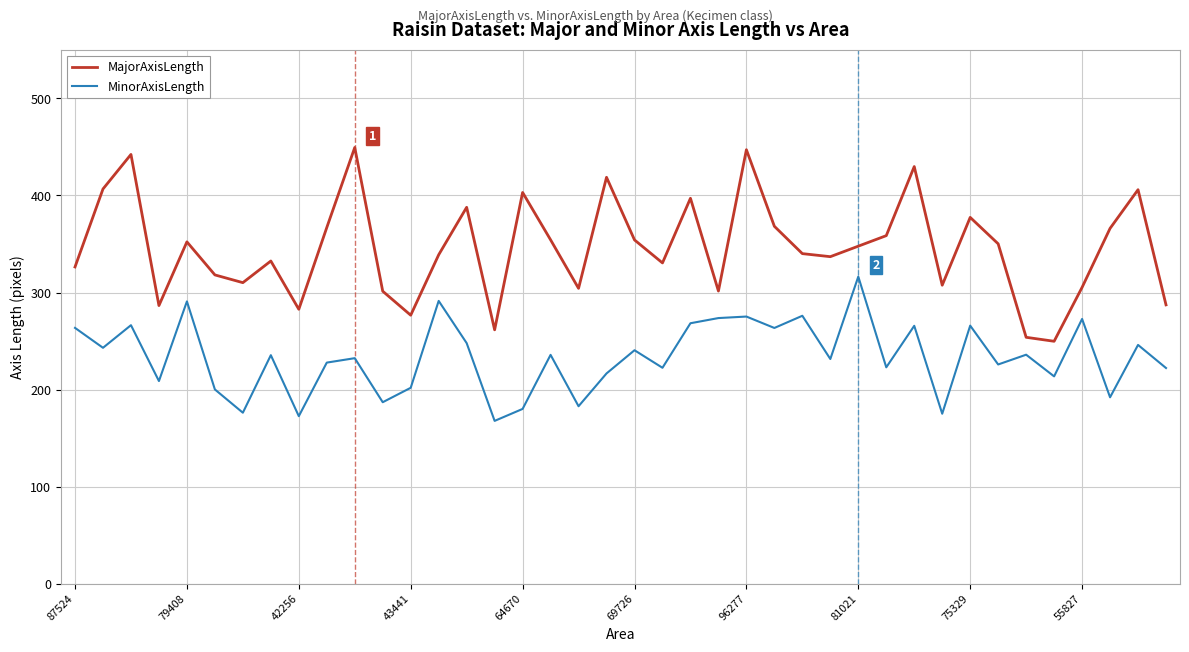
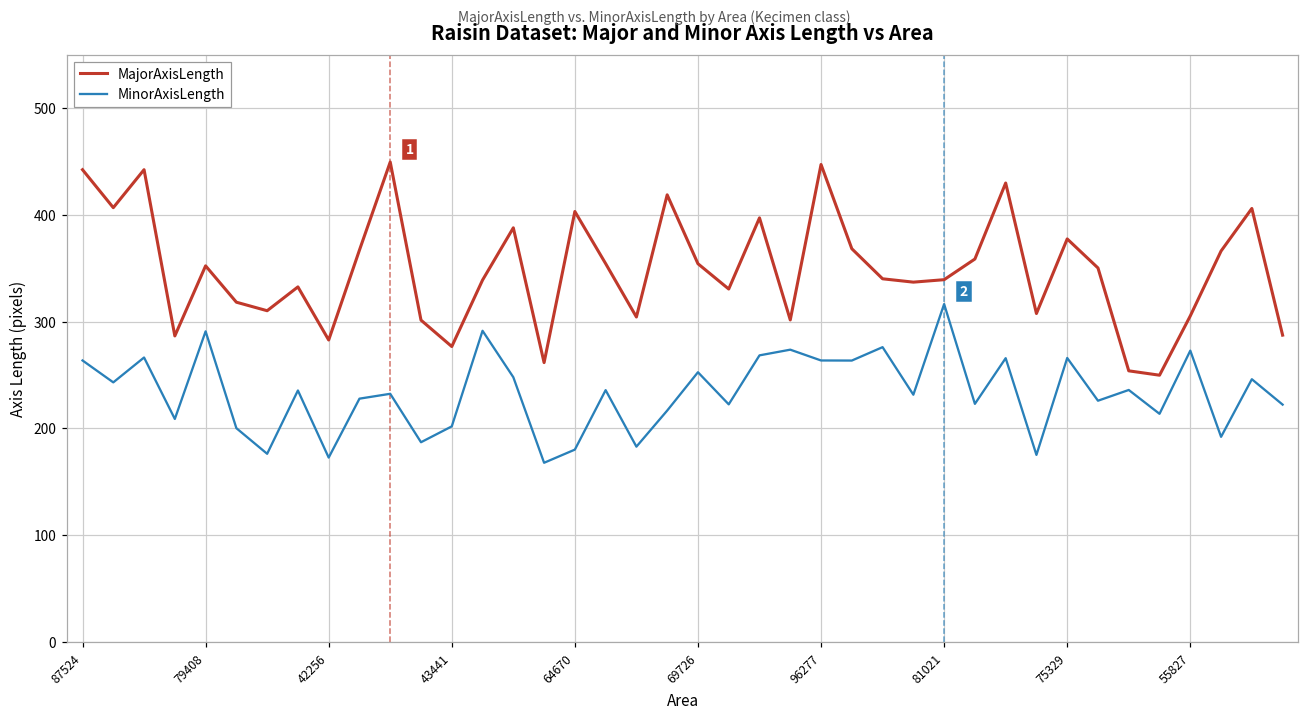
MajorAxisLength, 87524: 330 -> 440
MinorAxisLength, 69726: 240 -> 250
MinorAxisLength, 96277: 280 -> 260
MajorAxisLength, 81021: 350 -> 340
